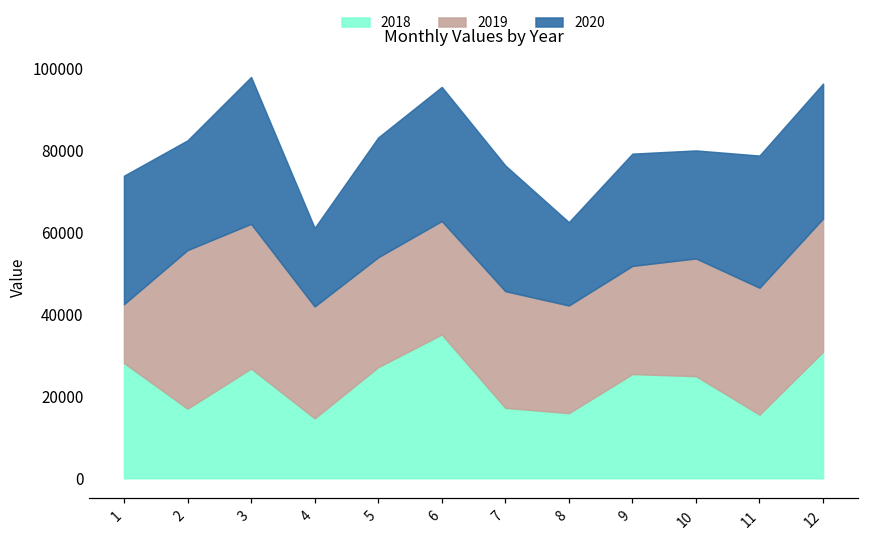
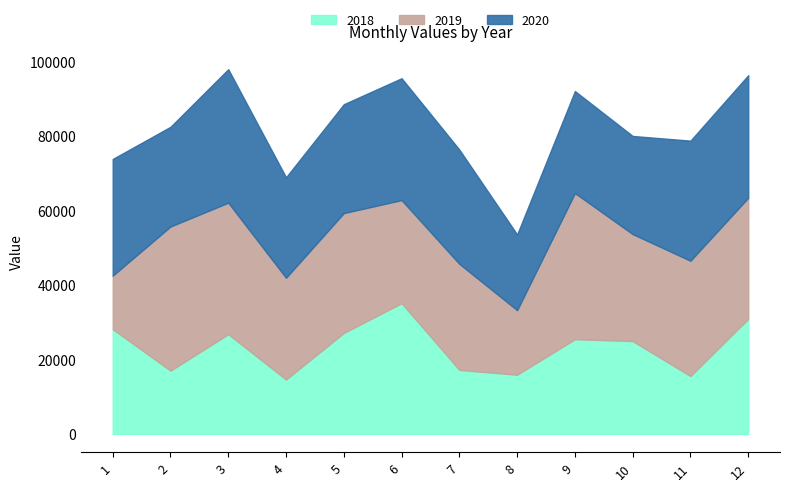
2020, 4: 19000 -> 27000
2019, 5: 27000 -> 32000
2019, 8: 26000 -> 17000
2019, 9: 26000 -> 39000
